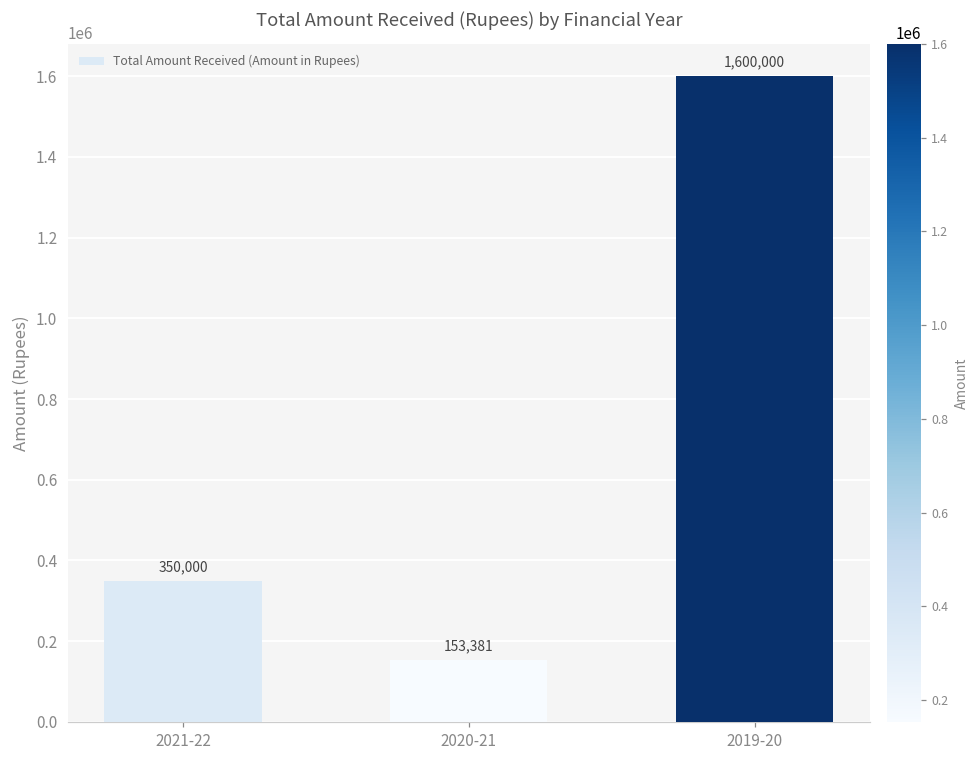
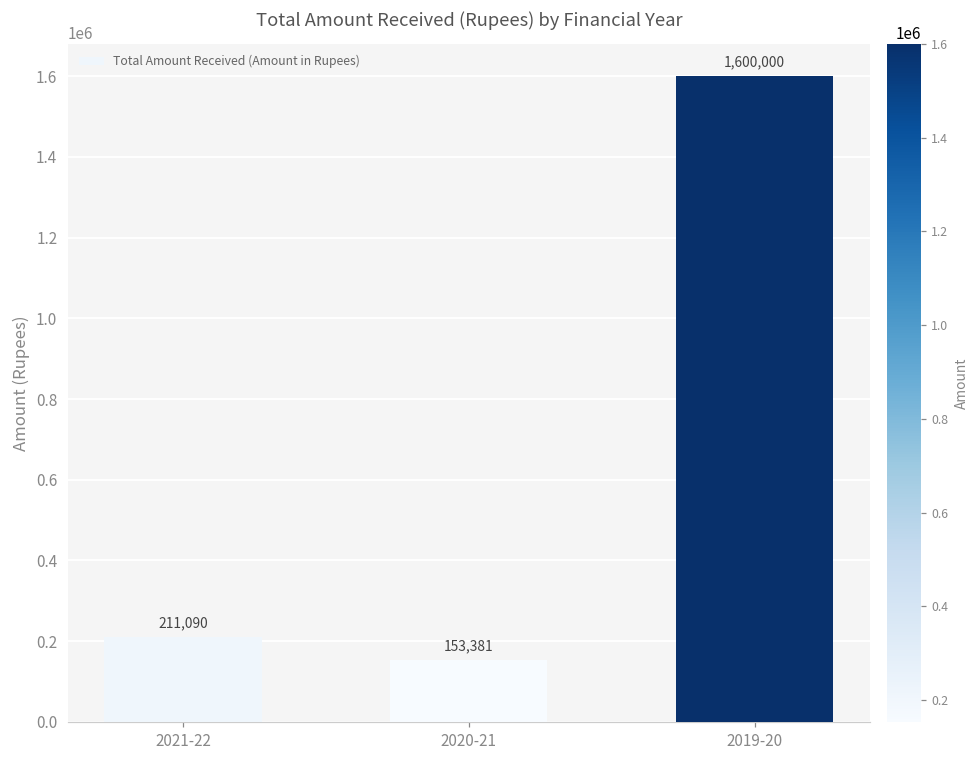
2021-22: 350,000 -> 211,090
